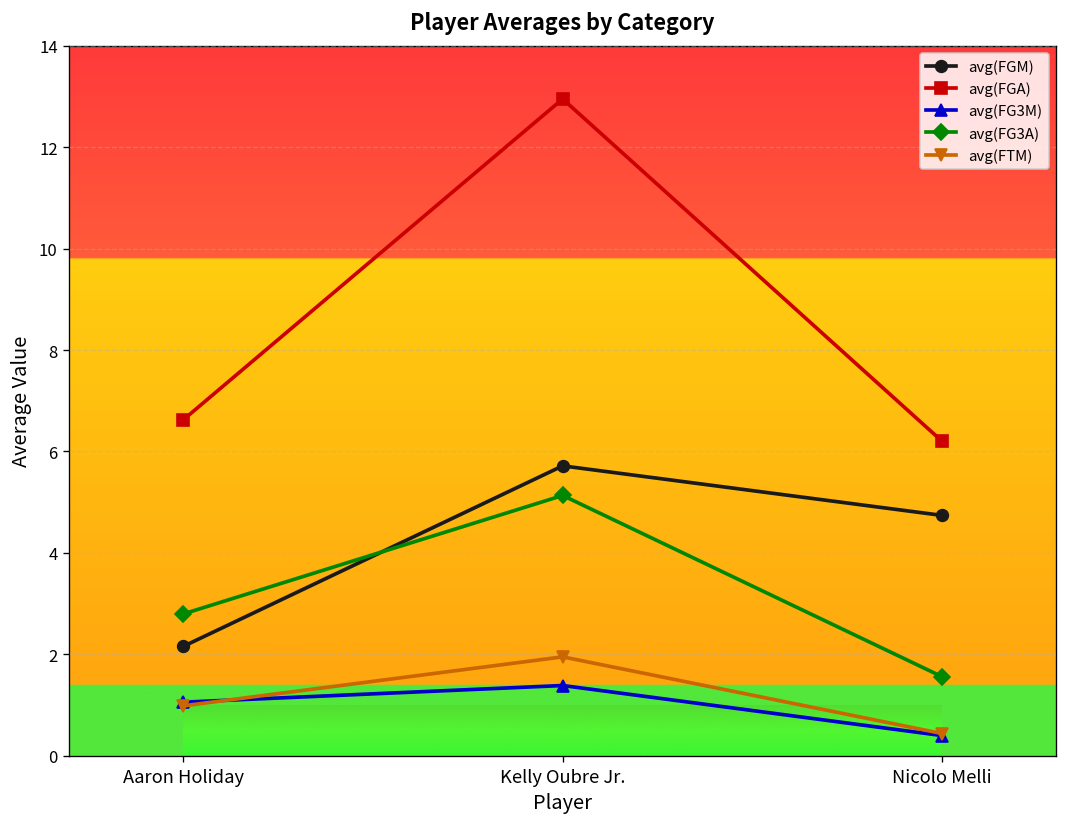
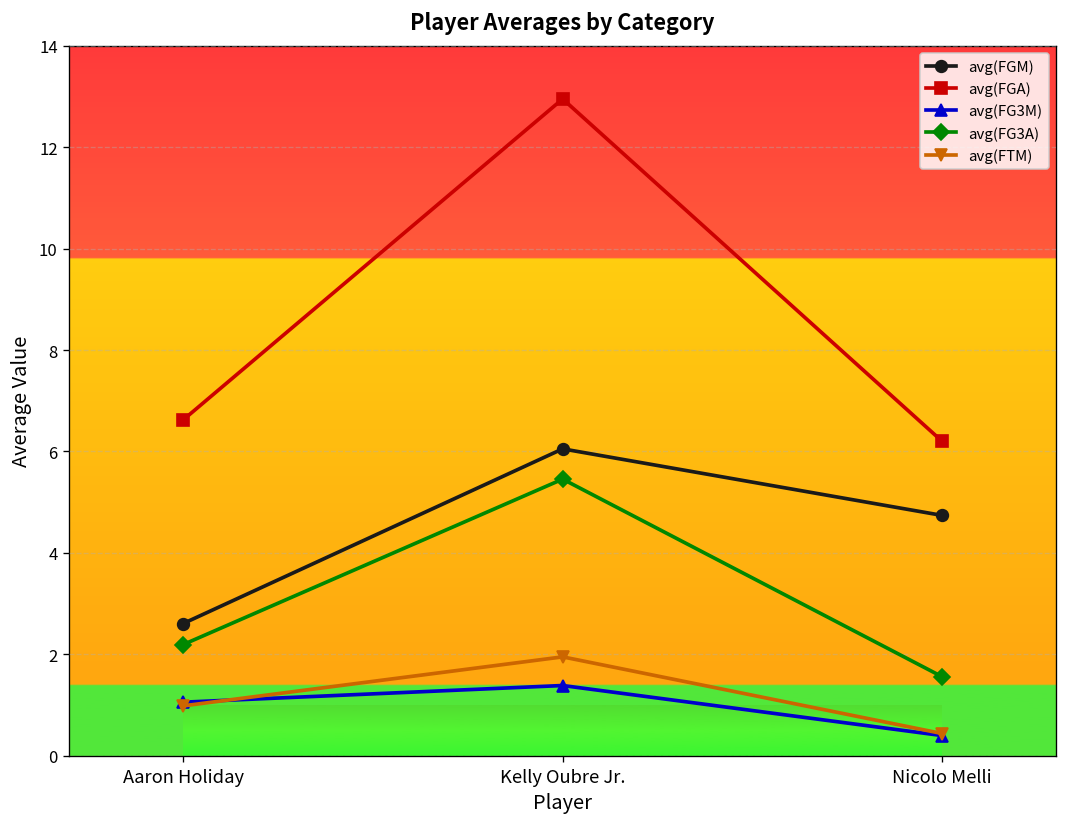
avg(FGM), Aaron Holiday: 2.2 -> 2.6
avg(FG3A), Aaron Holiday: 2.8 -> 2.2
avg(FGM), Kelly Oubre Jr.: 5.7 -> 6.1
avg(FG3A), Kelly Oubre Jr.: 5.1 -> 5.5
